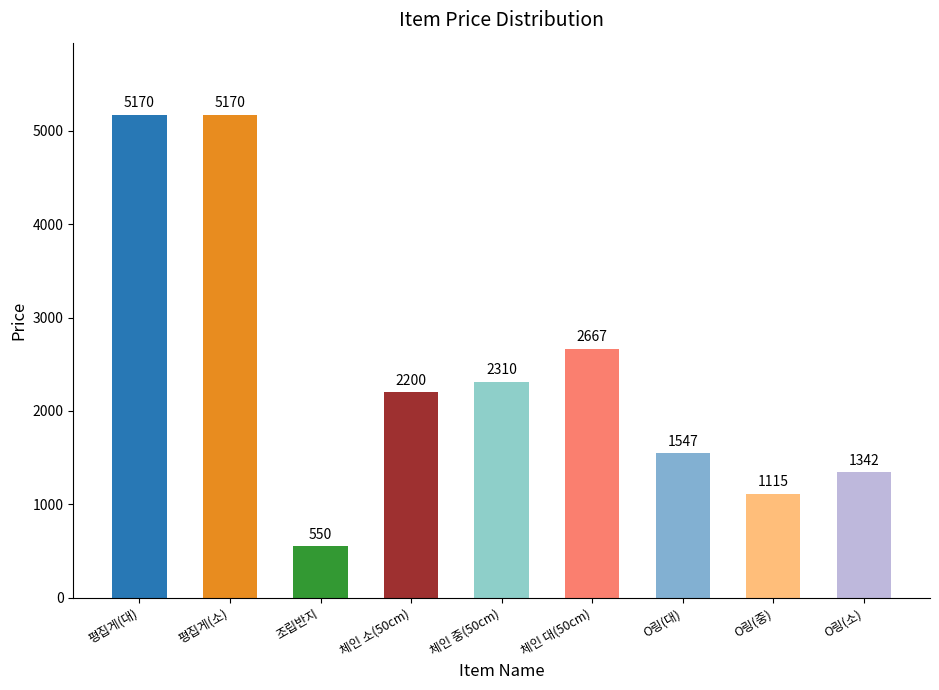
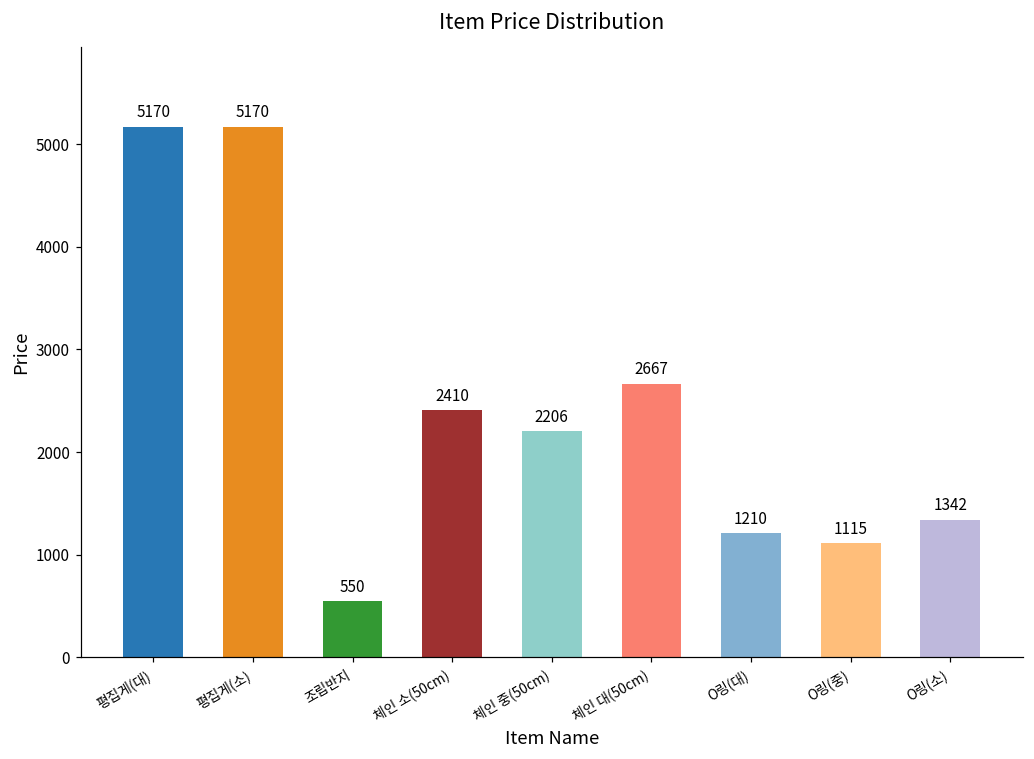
체인 소(50cm): 2200 -> 2410
체인 중(50cm): 2310 -> 2206
O링(대): 1547 -> 1210
